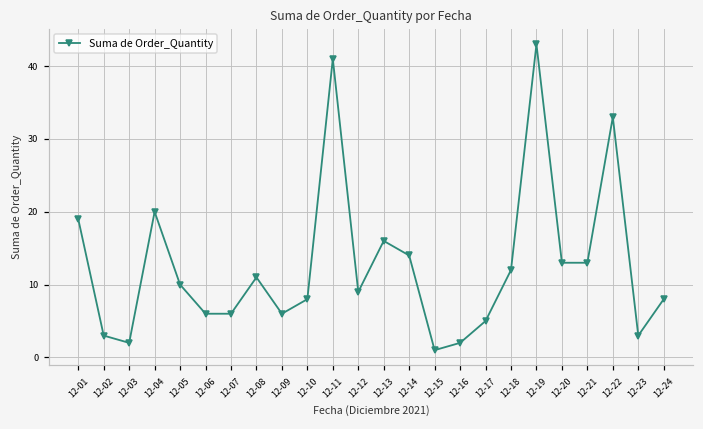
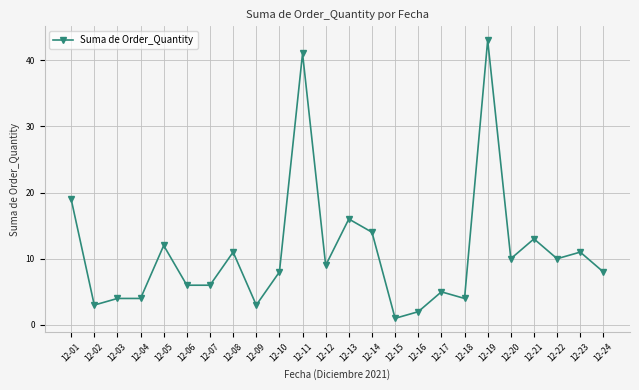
12-03: 2 -> 4
12-04: 20 -> 4
12-05: 10 -> 12
12-09: 6 -> 3
12-18: 12 -> 4
12-20: 13 -> 10
12-22: 33 -> 10
12-23: 3 -> 11
